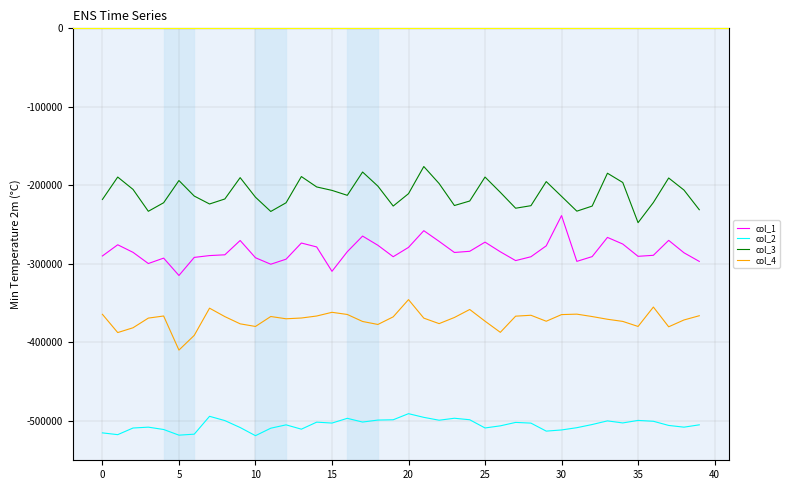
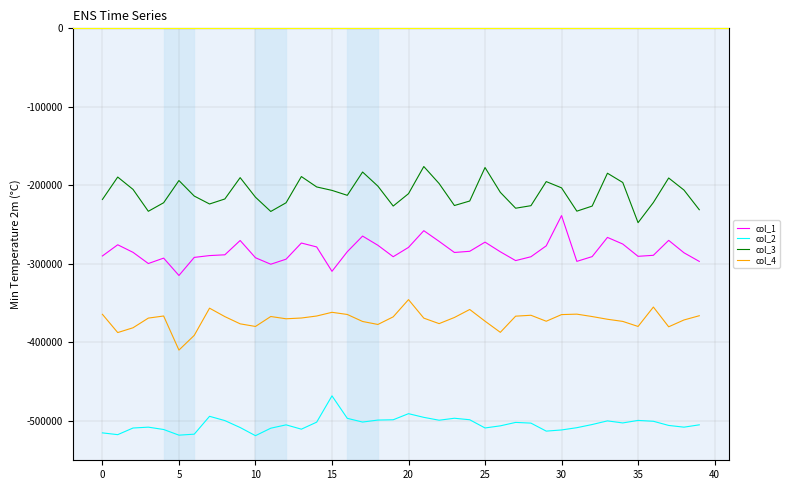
col_2, 15: -500000 -> -470000
col_3, 25: -190000 -> -180000
col_3, 30: -210000 -> -200000
